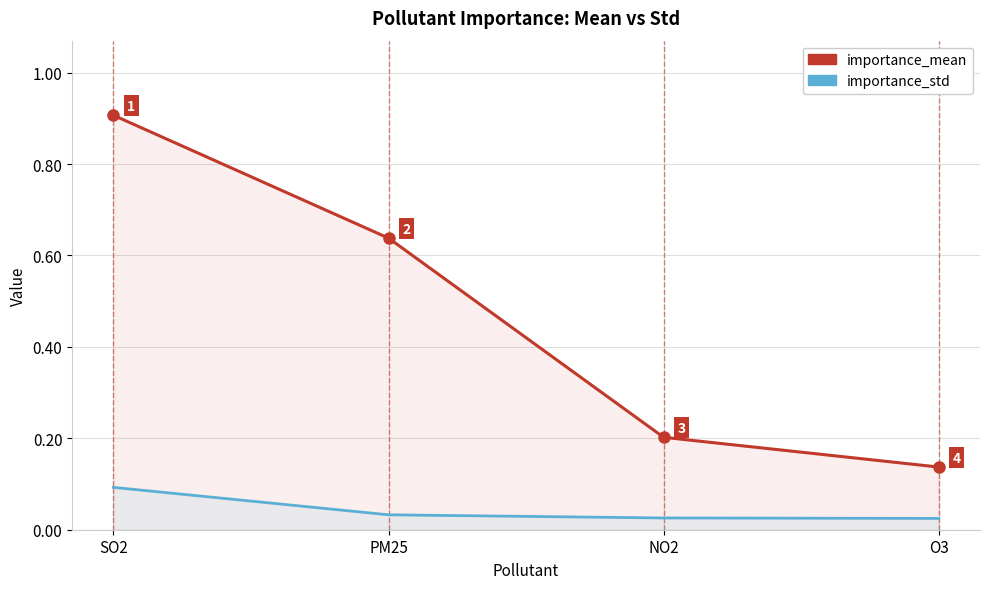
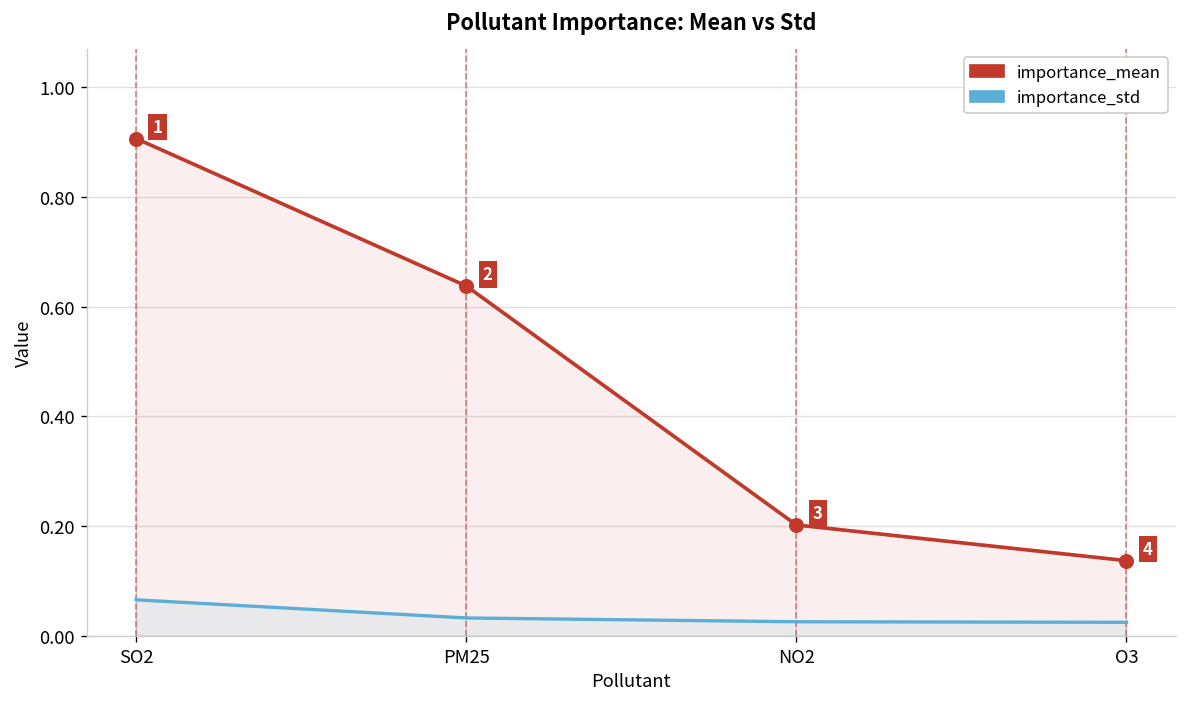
importance_std, SO2: 0.09 -> 0.07
